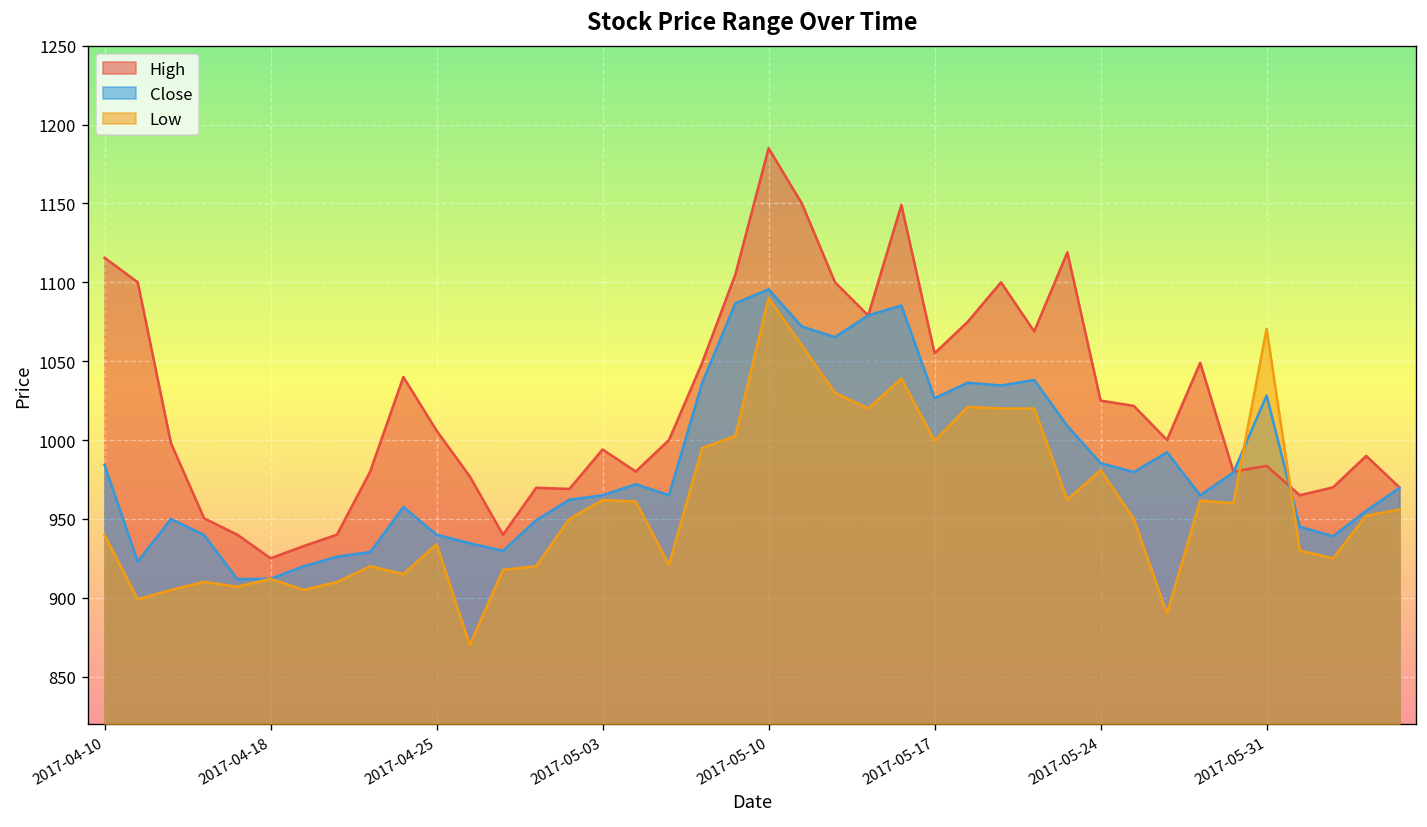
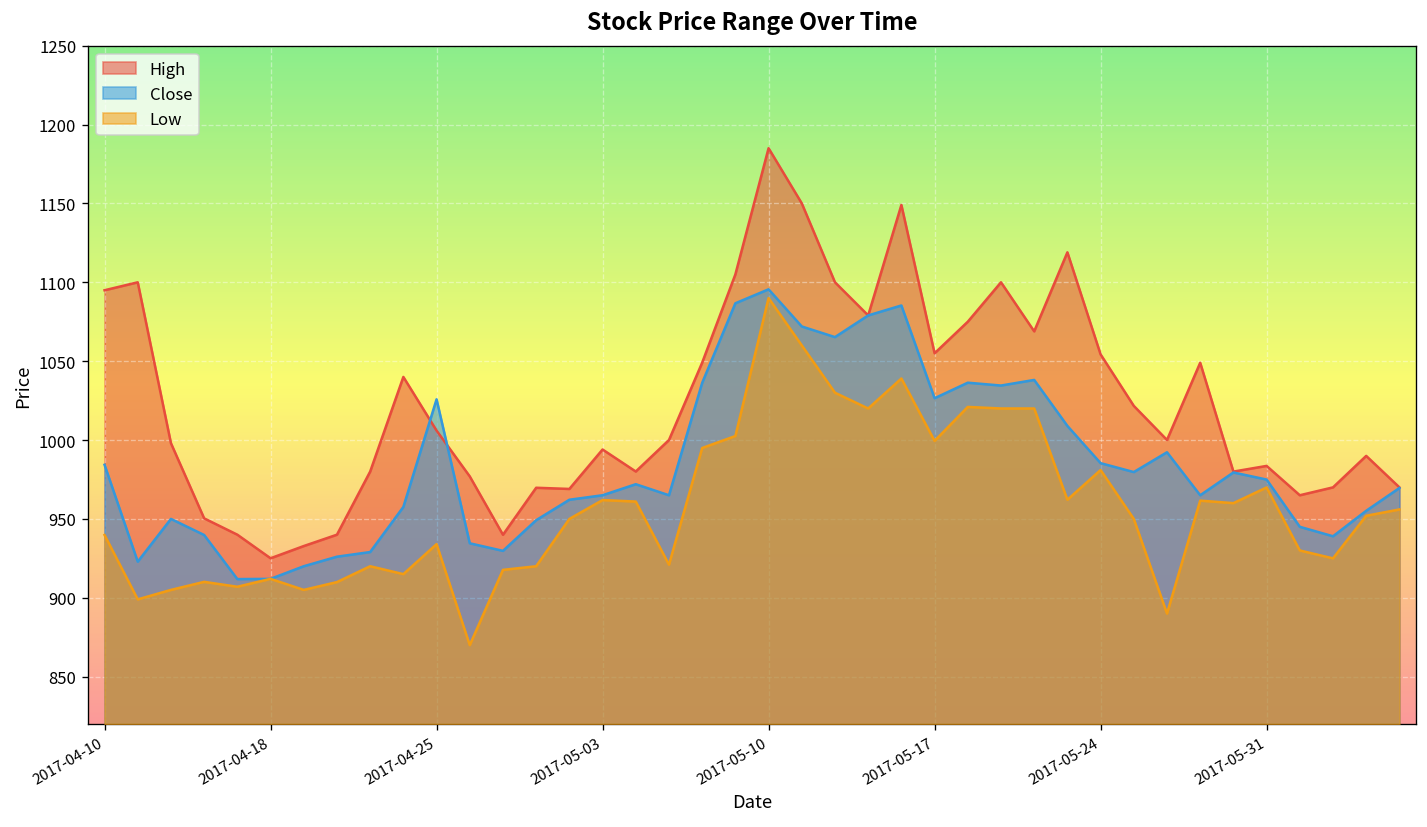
High, 2017-04-10: 1116 -> 1095
Close, 2017-04-25: 940 -> 1026
High, 2017-05-24: 1025 -> 1054
Close, 2017-05-31: 1028 -> 975
Low, 2017-05-31: 1071 -> 970
